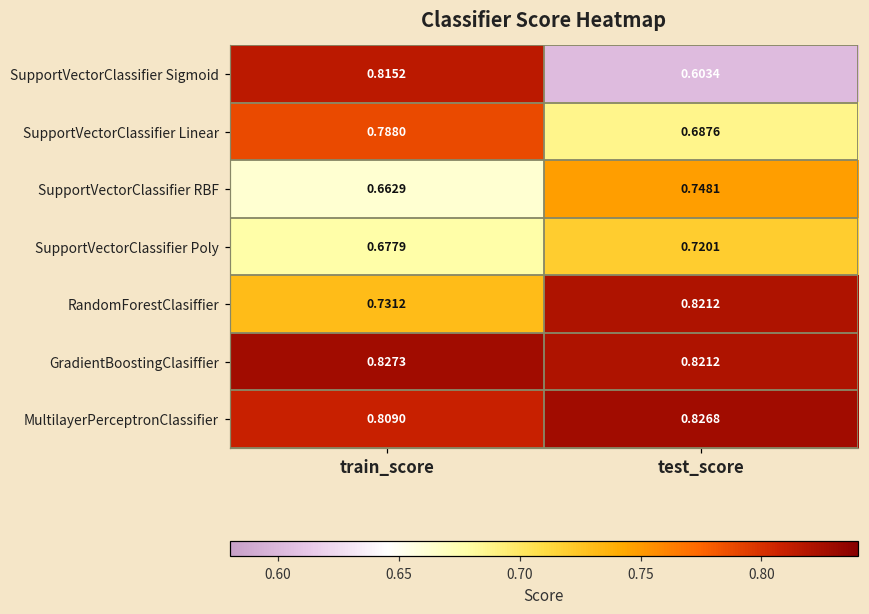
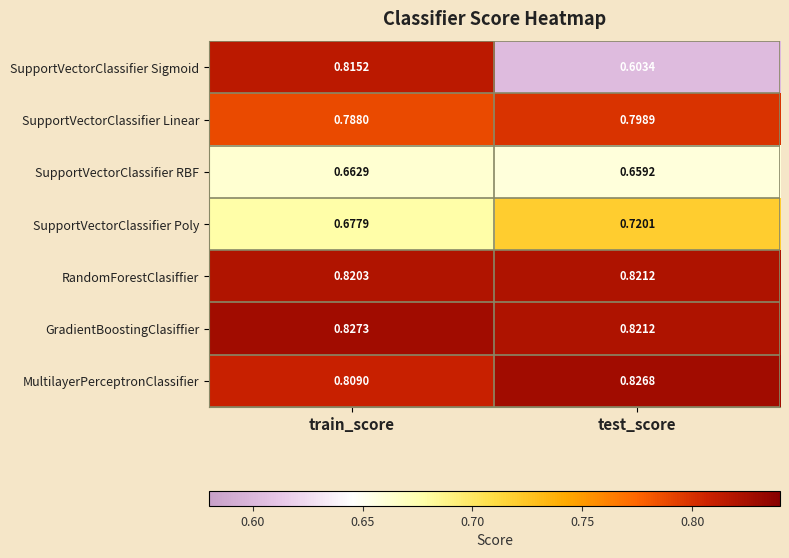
SupportVectorClassifier Linear, test_score: 0.6876 -> 0.7989
SupportVectorClassifier RBF, test_score: 0.7481 -> 0.6592
RandomForestClasiffier, train_score: 0.7312 -> 0.8203
